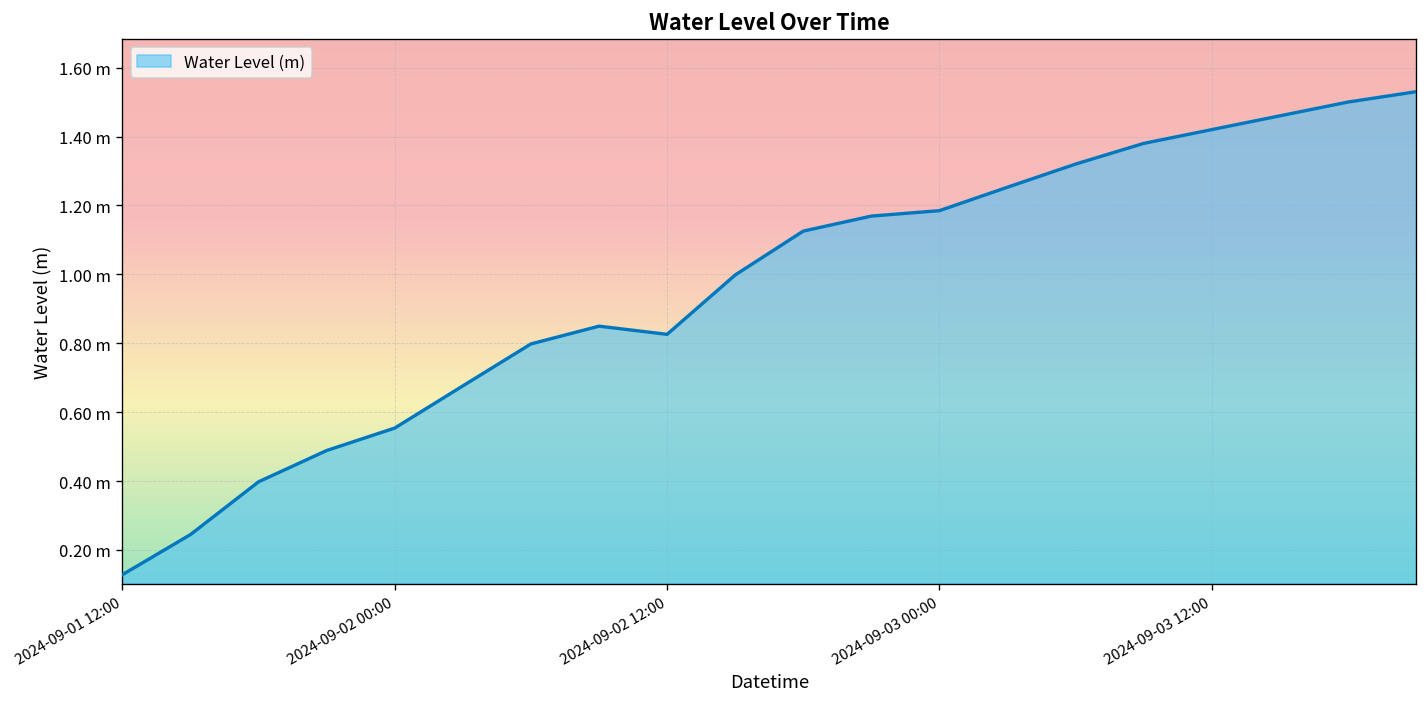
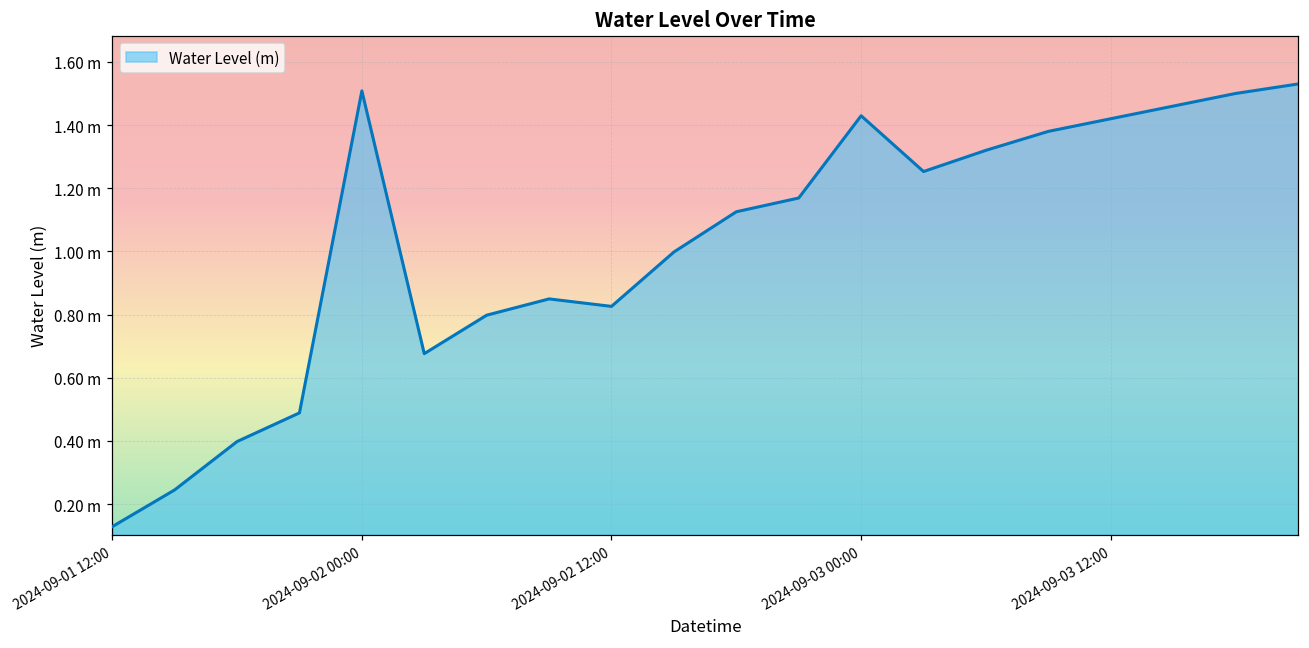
2024-09-02 00:00: 0.55 m -> 1.51 m
2024-09-03 00:00: 1.18 m -> 1.43 m
